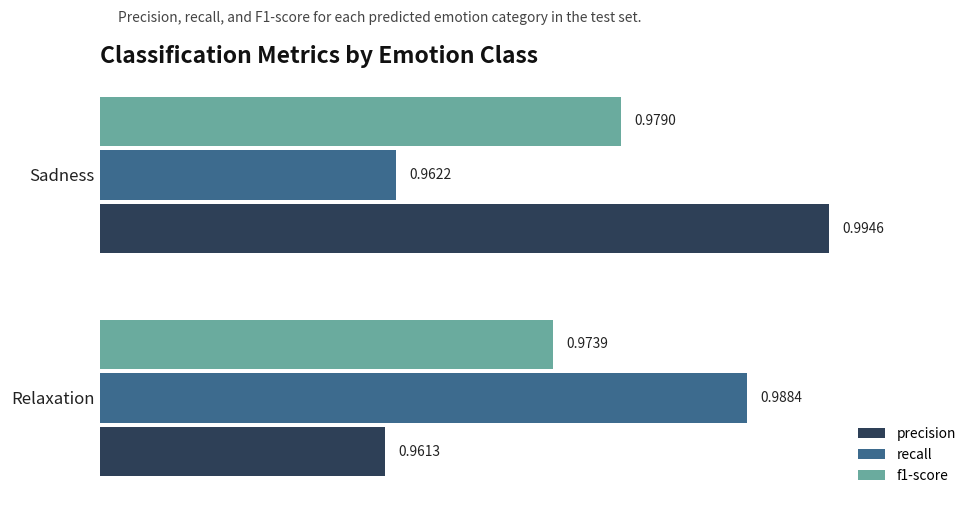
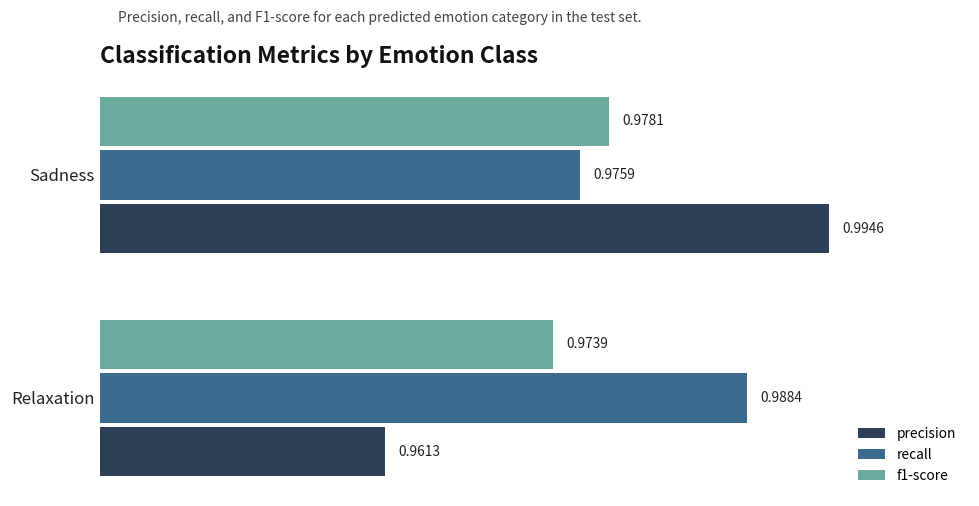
f1-score, Sadness: 0.9790 -> 0.9781
recall, Sadness: 0.9622 -> 0.9759
